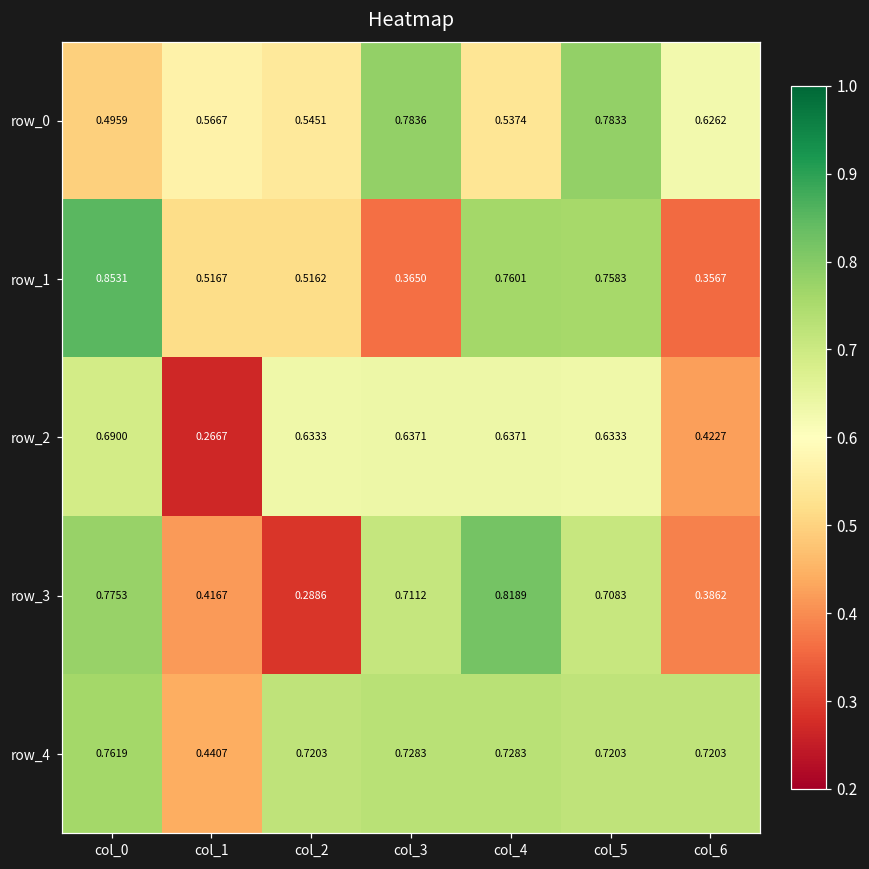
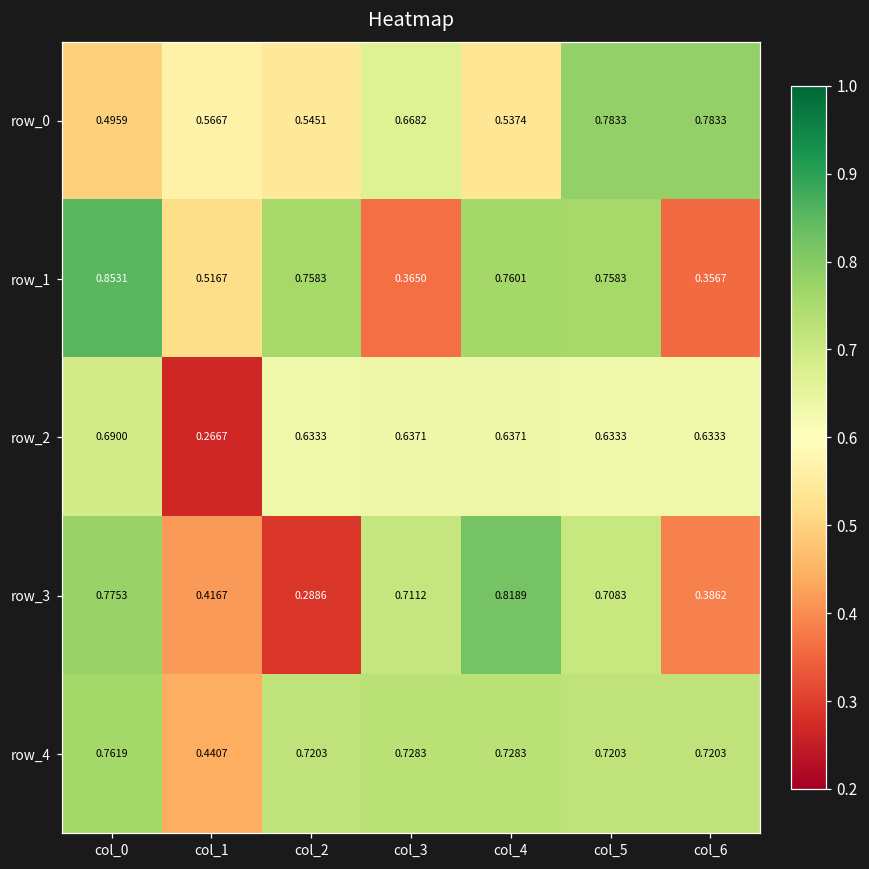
row_0, col_3: 0.7836 -> 0.6682
row_0, col_6: 0.6262 -> 0.7833
row_1, col_2: 0.5162 -> 0.7583
row_2, col_6: 0.4227 -> 0.6333
